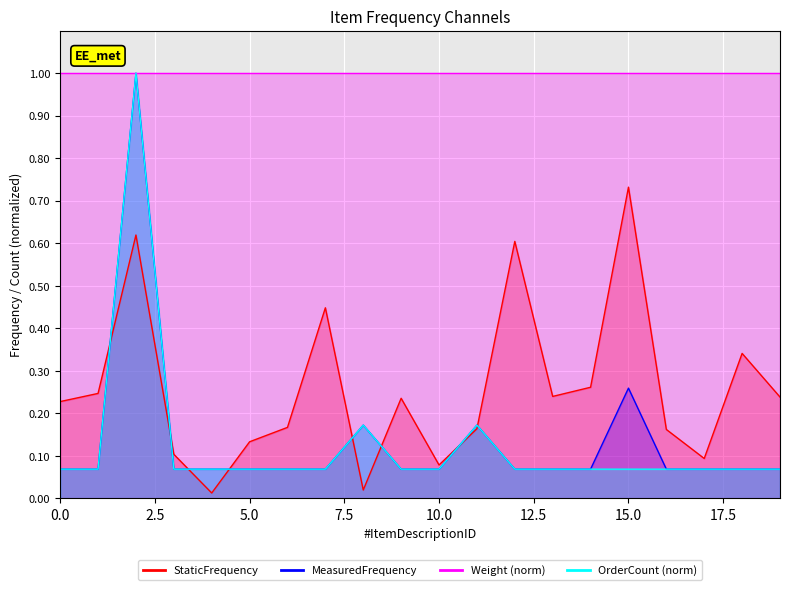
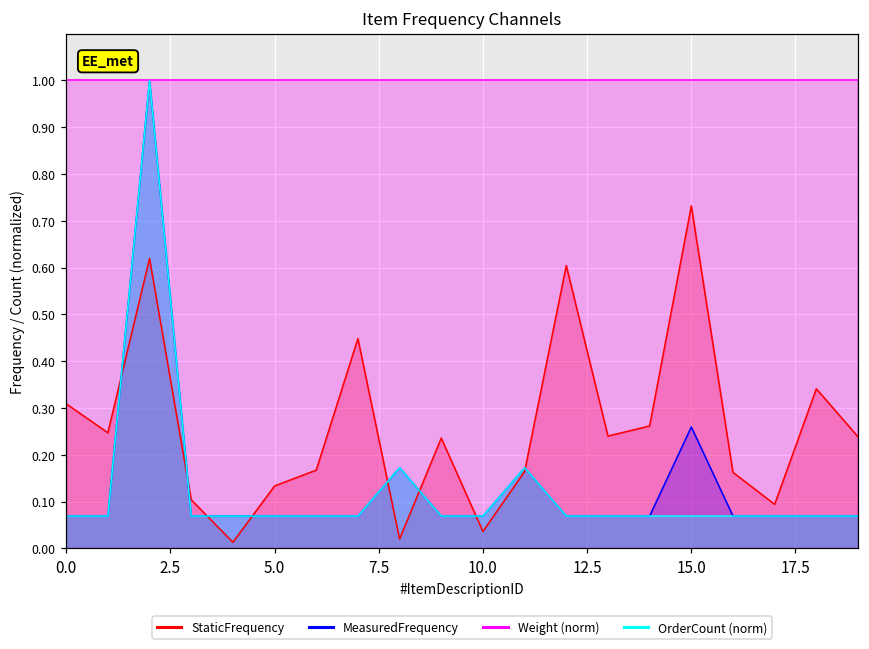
StaticFrequency, 0.0: 0.23 -> 0.31
StaticFrequency, 10.0: 0.08 -> 0.04
